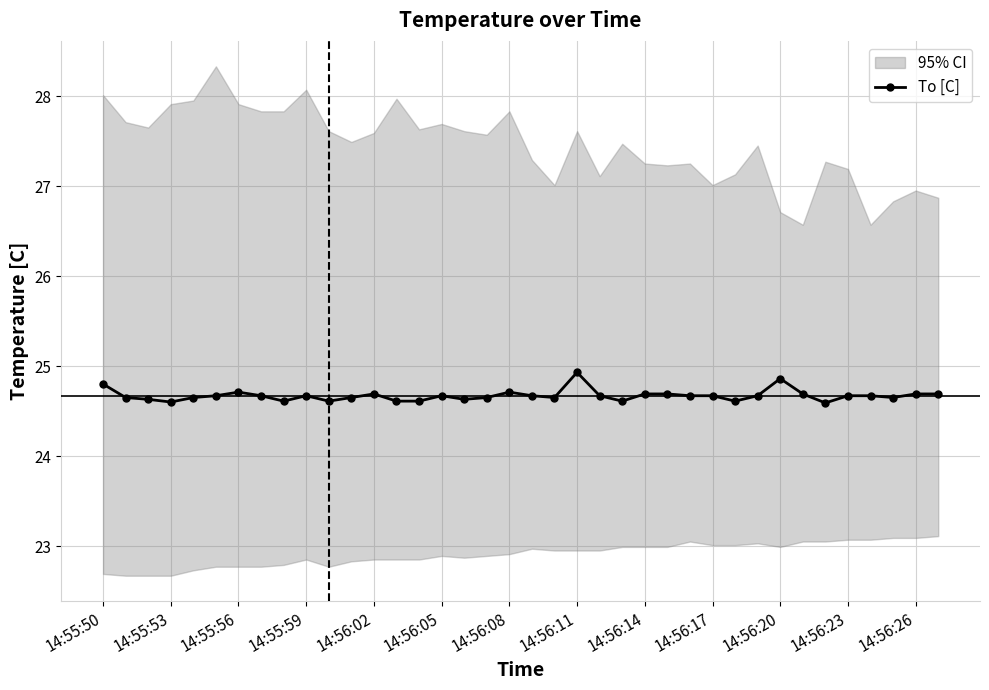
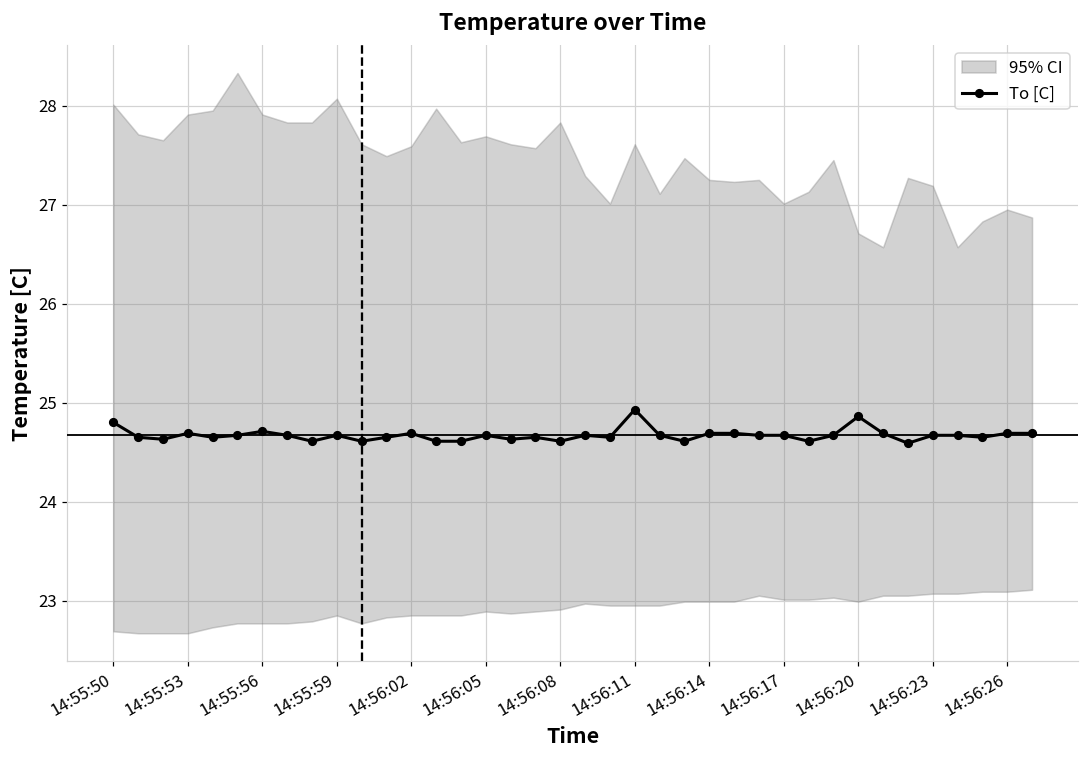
To [C], 14:55:53: 24.6 -> 24.7
To [C], 14:56:08: 24.7 -> 24.6
